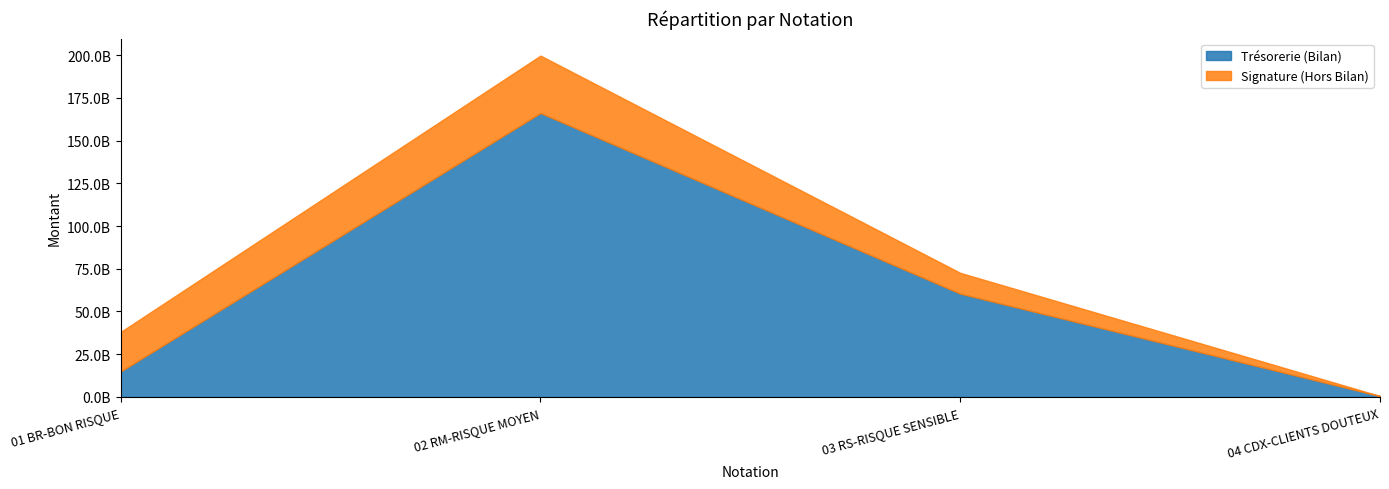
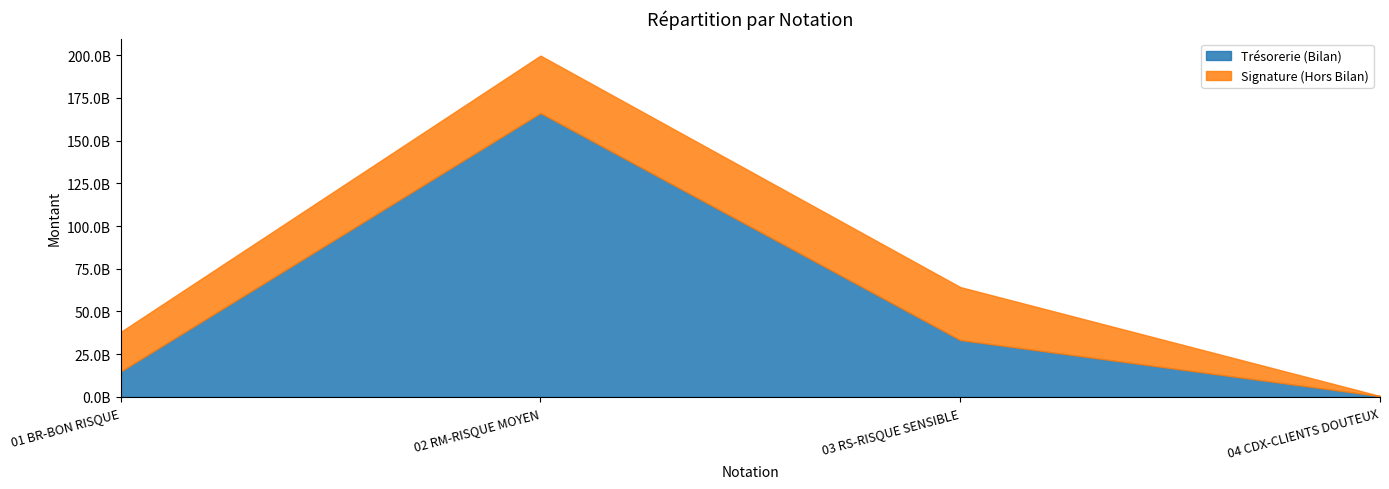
Trésorerie (Bilan), 03 RS-RISQUE SENSIBLE: 60000000000 -> 33000000000
Signature (Hors Bilan), 03 RS-RISQUE SENSIBLE: 12000000000 -> 31000000000
